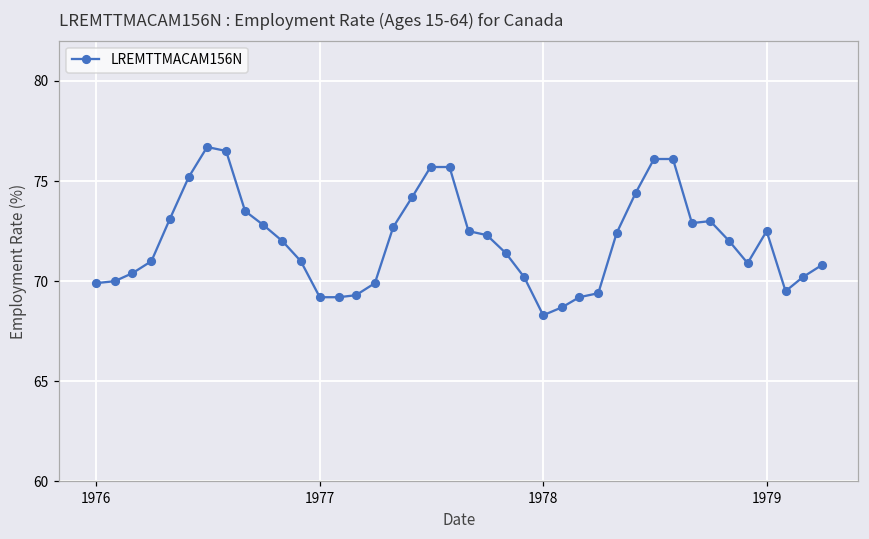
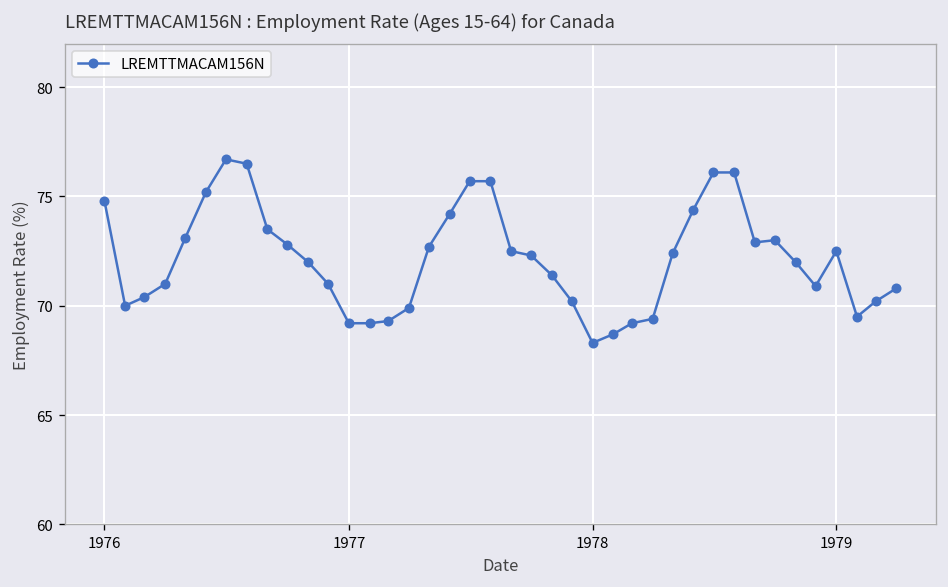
1976: 69.9 -> 74.8
